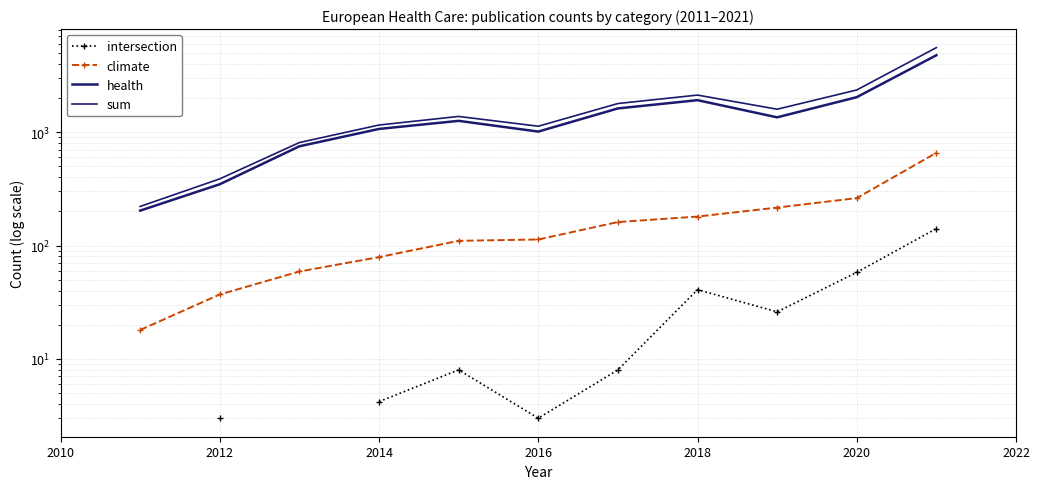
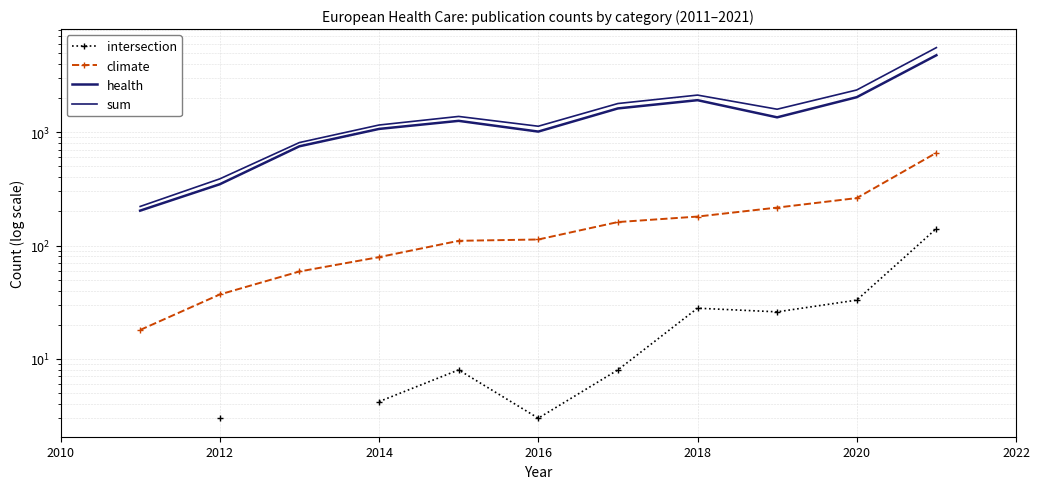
intersection, 2018: 41 -> 28
intersection, 2020: 60 -> 33
